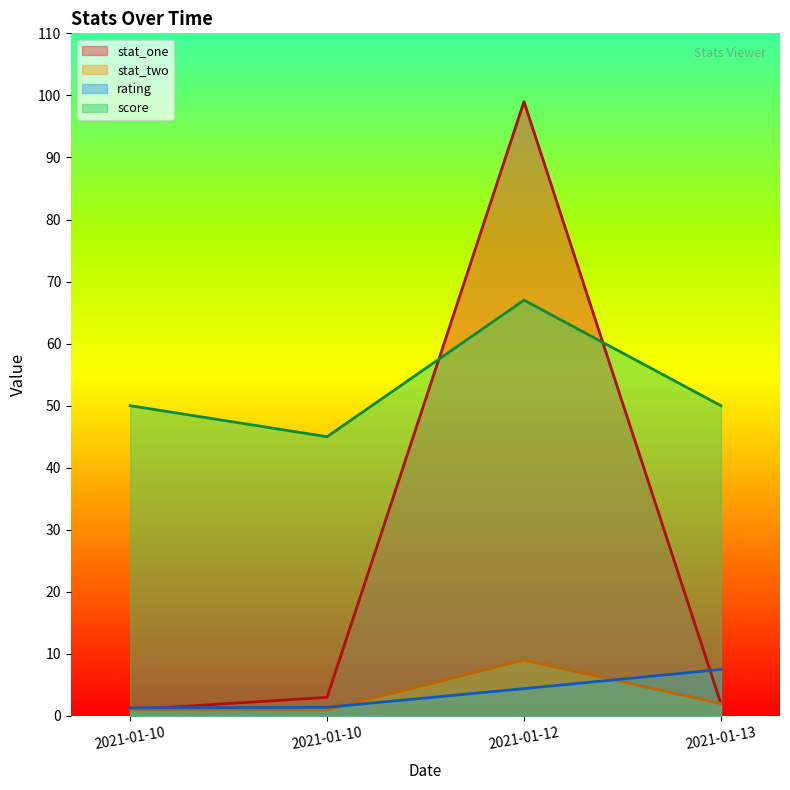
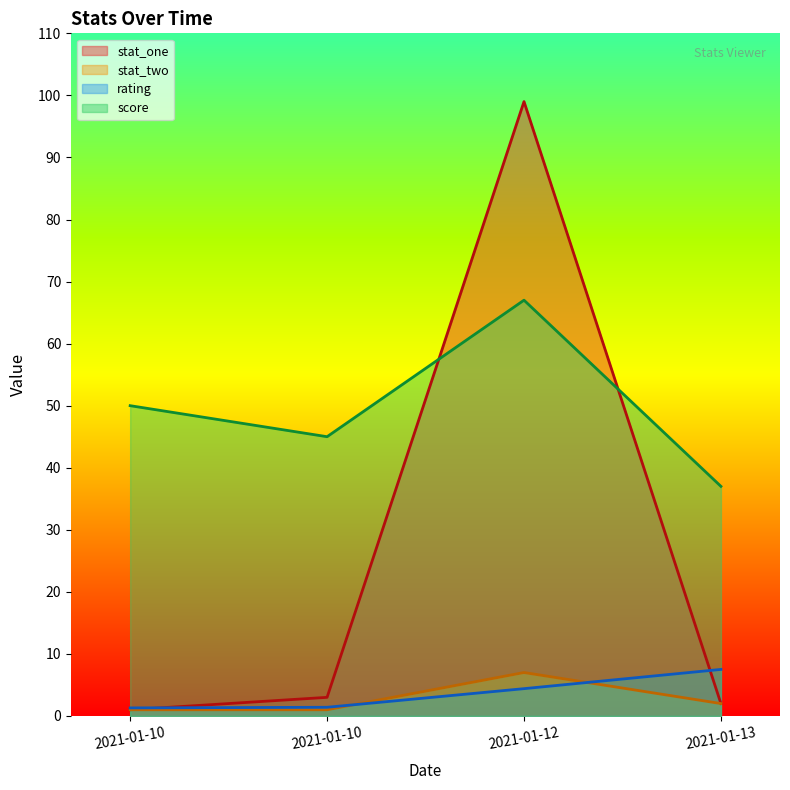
stat_two, 2021-01-12: 9 -> 7
score, 2021-01-13: 50 -> 37
